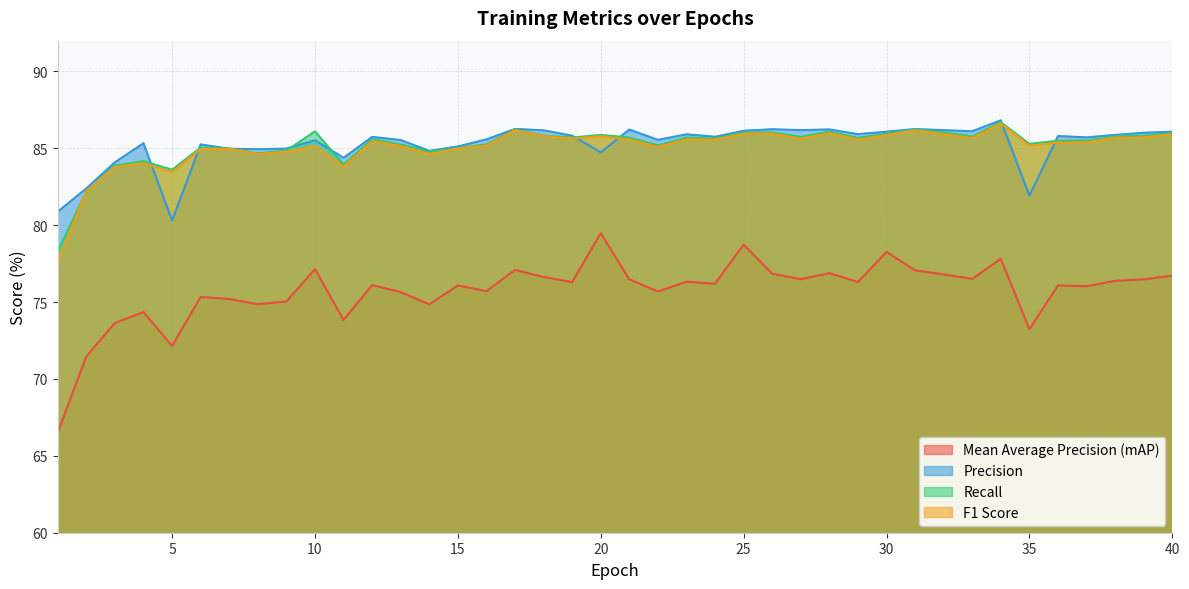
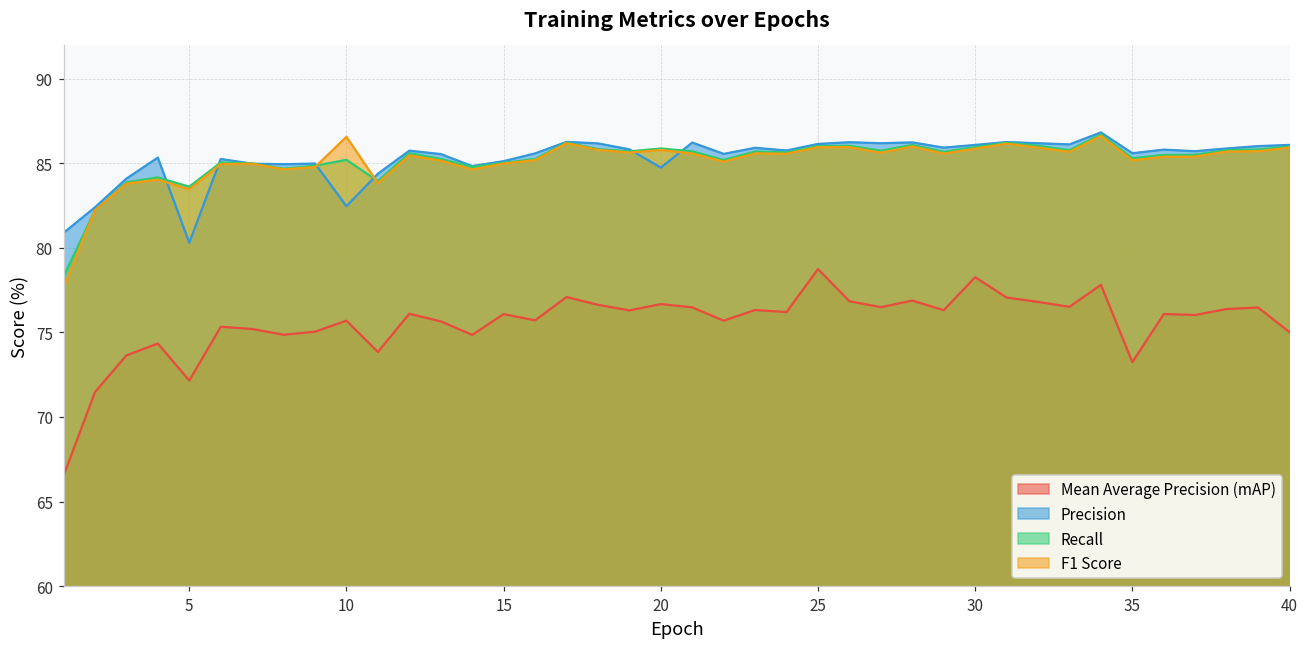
Mean Average Precision (mAP), 10: 77.1 -> 75.7
Precision, 10: 85.5 -> 82.5
Recall, 10: 86.1 -> 85.2
F1 Score, 10: 85.2 -> 86.6
Mean Average Precision (mAP), 20: 79.5 -> 76.7
Precision, 35: 81.9 -> 85.6
Mean Average Precision (mAP), 40: 76.7 -> 75.0
